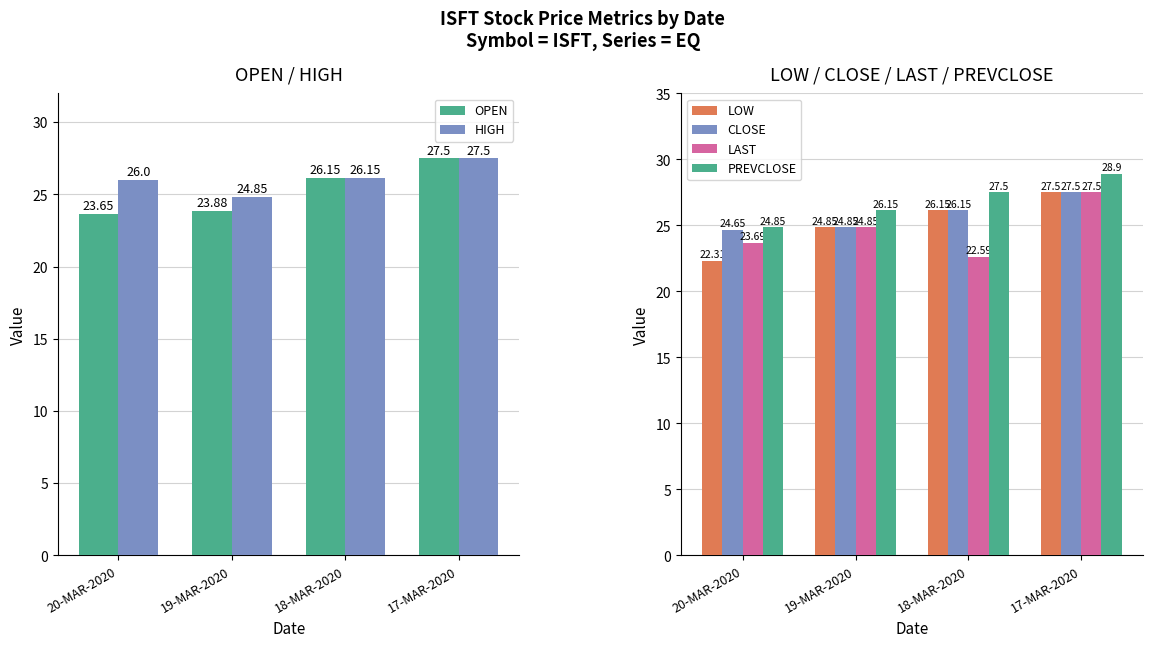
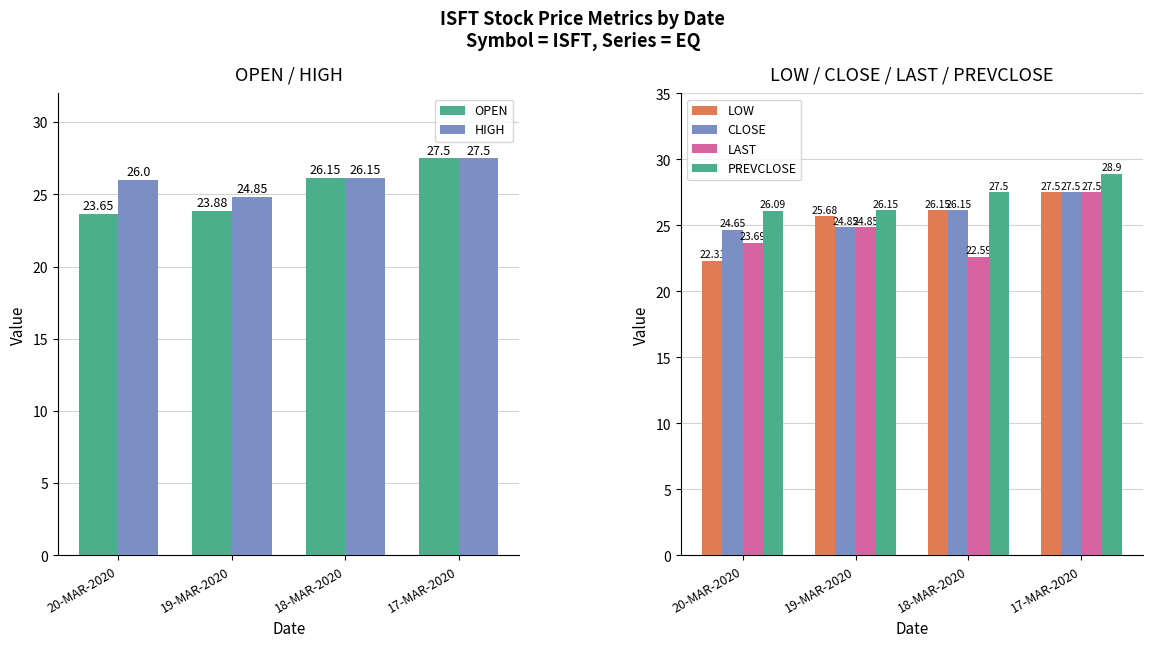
LOW / CLOSE / LAST / PREVCLOSE, PREVCLOSE, 20-MAR-2020: 24.85 -> 26.09
LOW / CLOSE / LAST / PREVCLOSE, LOW, 19-MAR-2020: 24.85 -> 25.68
